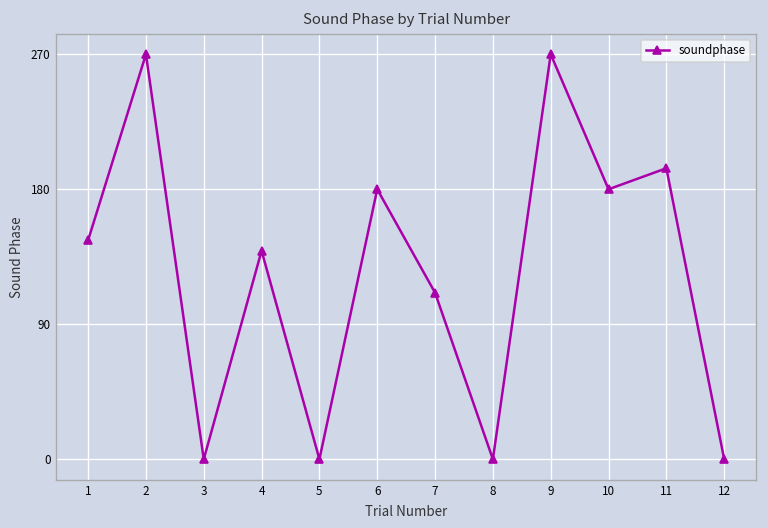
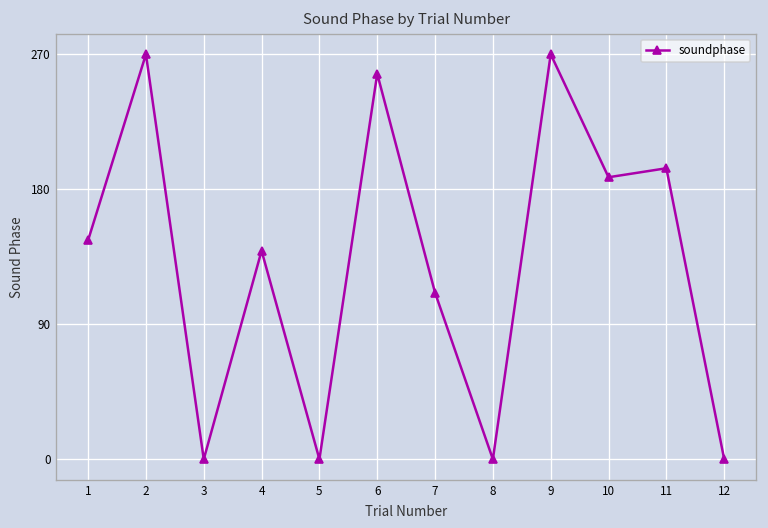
6: 180 -> 257
10: 180 -> 188
